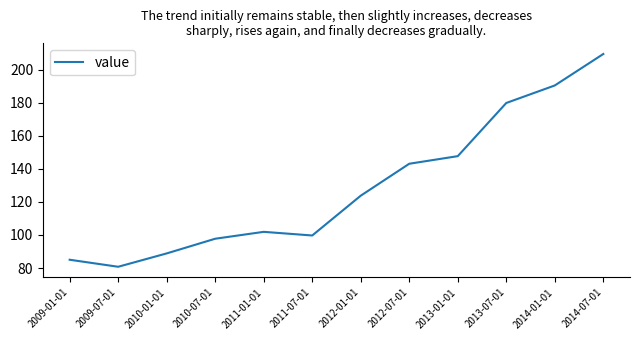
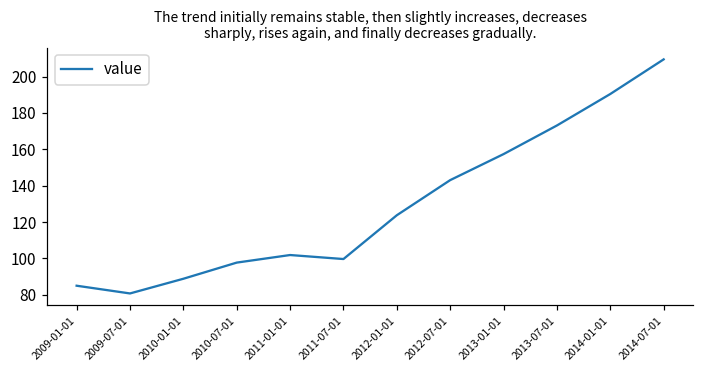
2013-01-01: 148 -> 157
2013-07-01: 180 -> 173
